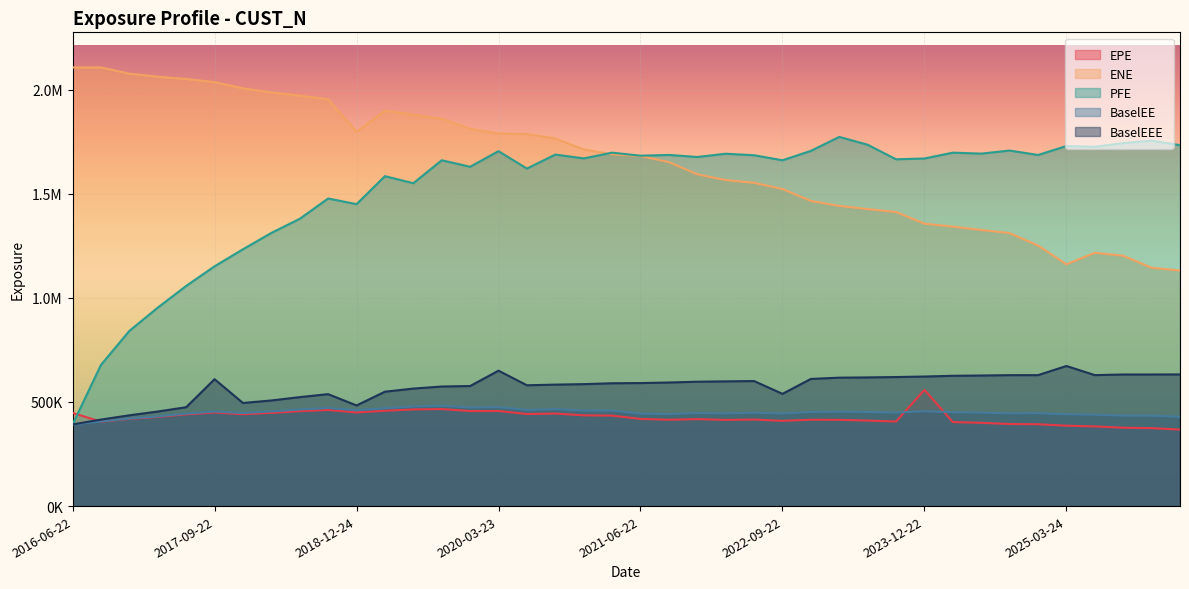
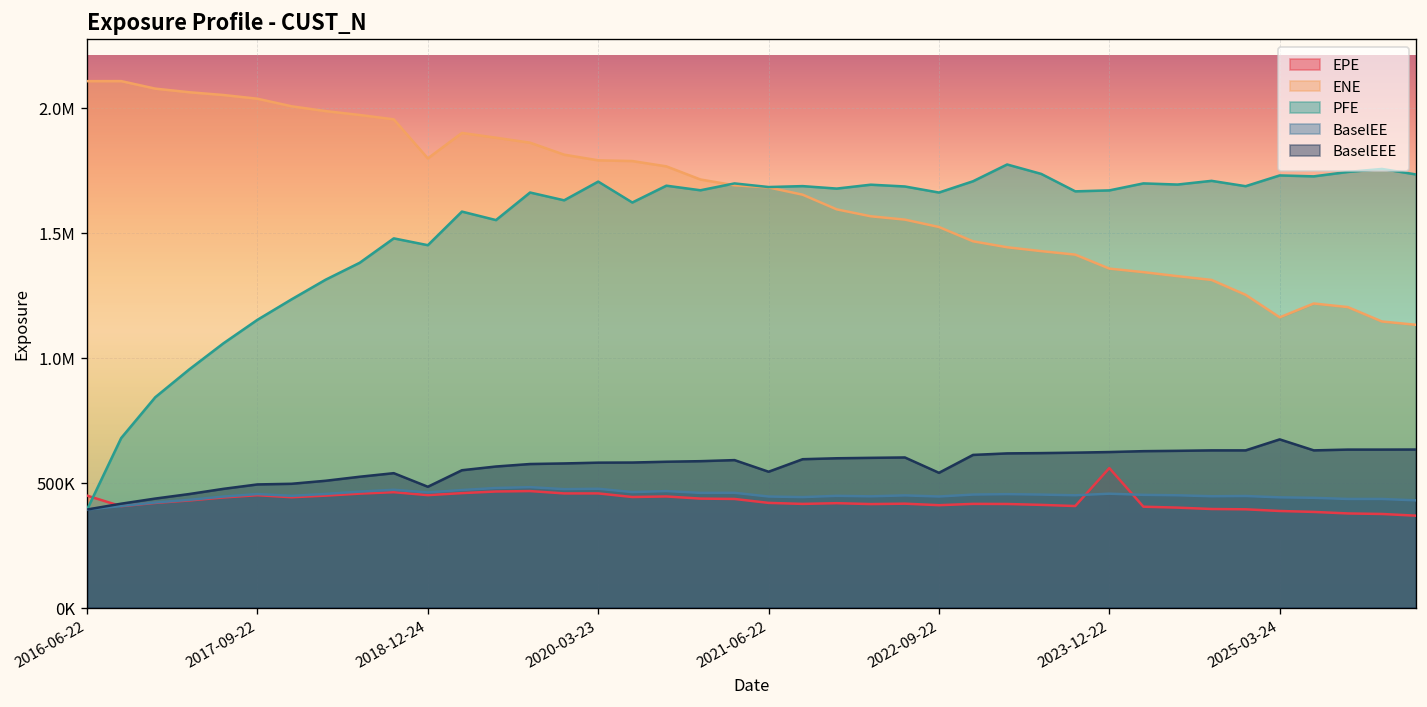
BaselEEE, 2017-09-22: 610000 -> 490000
BaselEEE, 2020-03-23: 650000 -> 580000
BaselEEE, 2021-06-22: 590000 -> 540000
